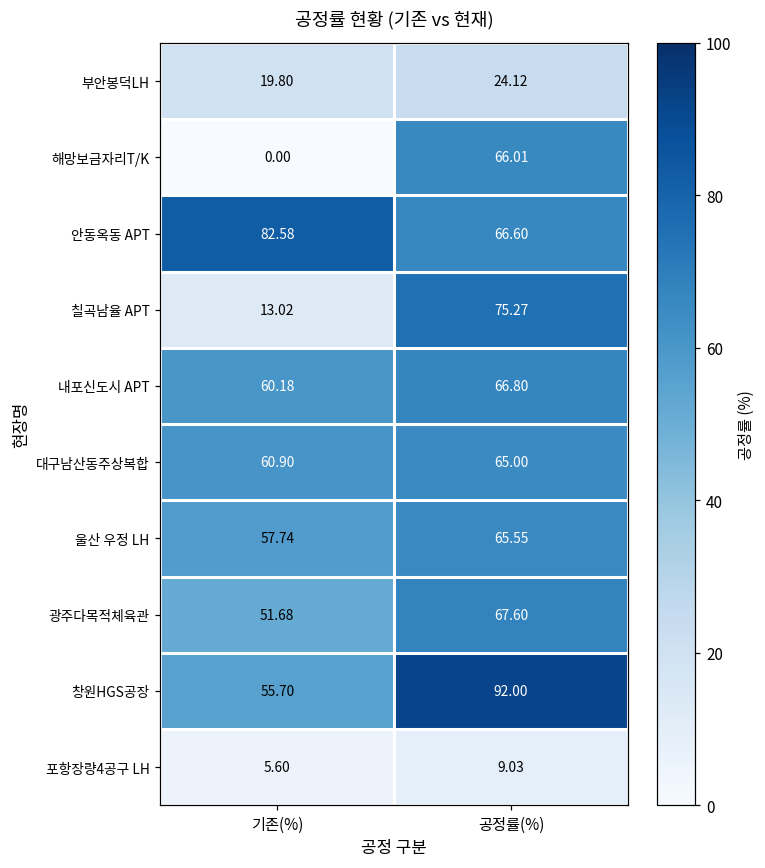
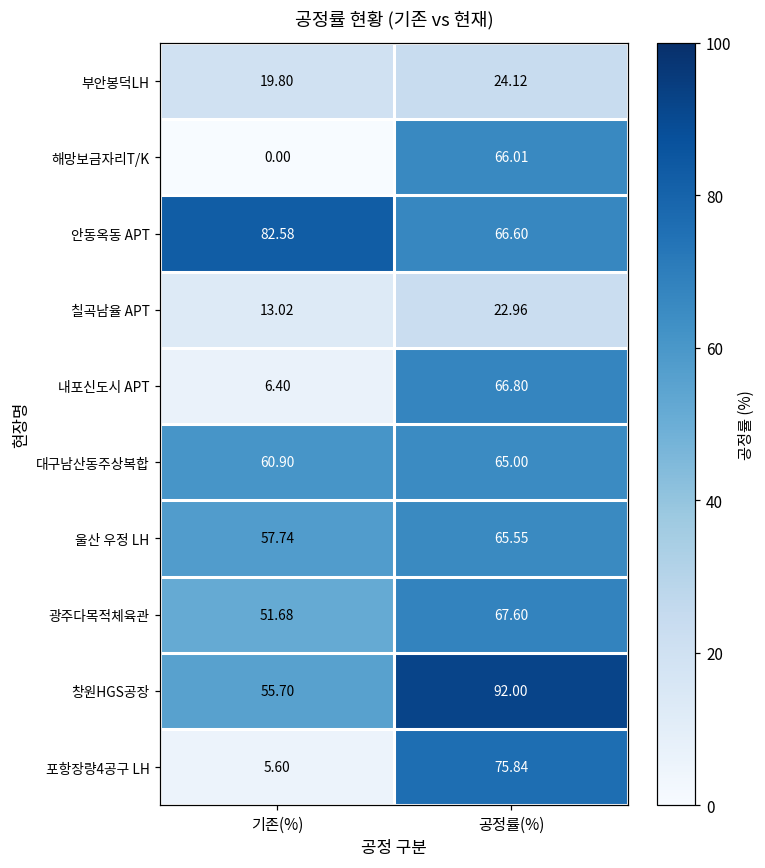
칠곡남율 APT, 공정률(%): 75.27 -> 22.96
내포신도시 APT, 기존(%): 60.18 -> 6.40
포항장량4공구 LH, 공정률(%): 9.03 -> 75.84
